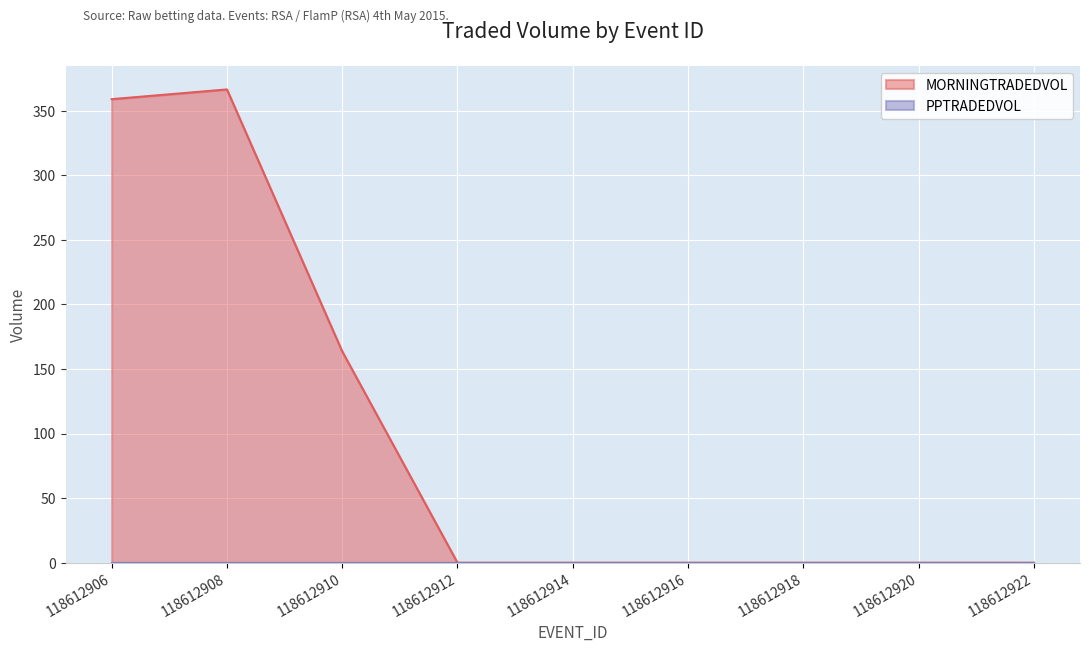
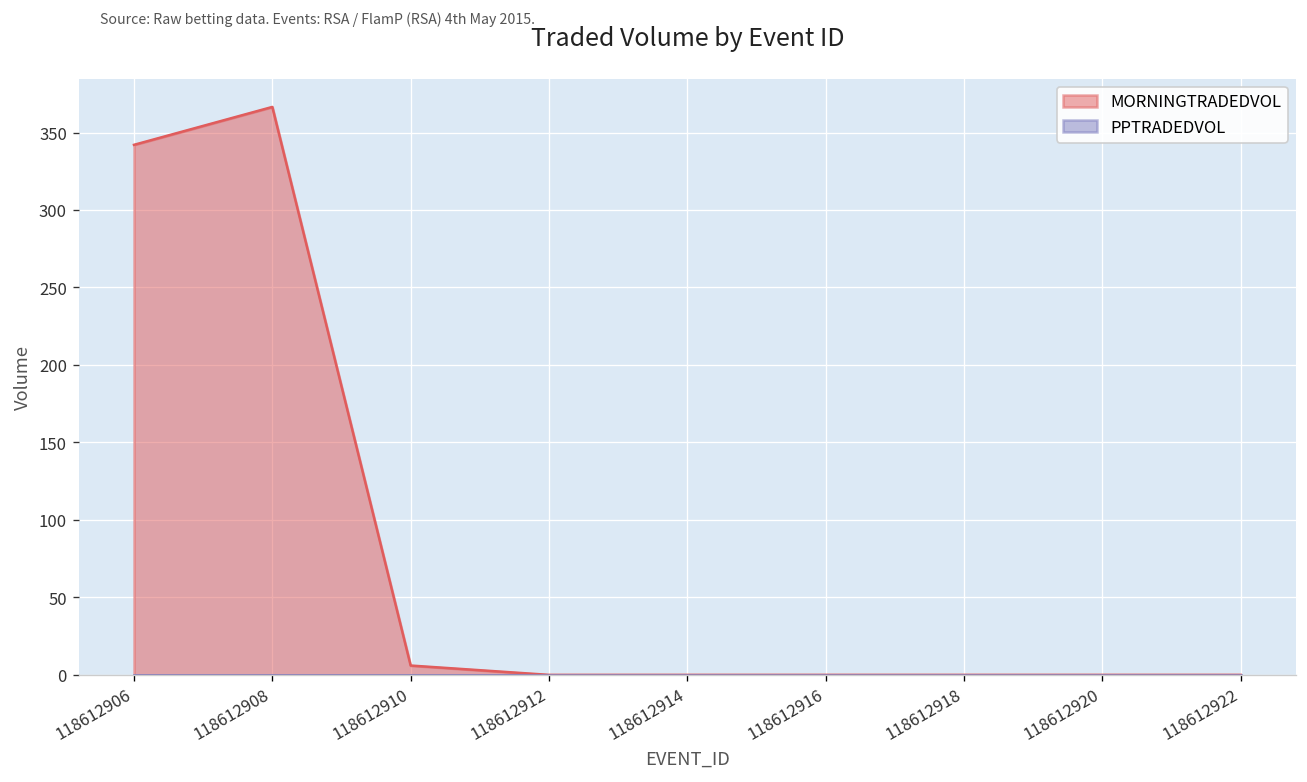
MORNINGTRADEDVOL, 118612906: 359 -> 342
MORNINGTRADEDVOL, 118612910: 164 -> 6
